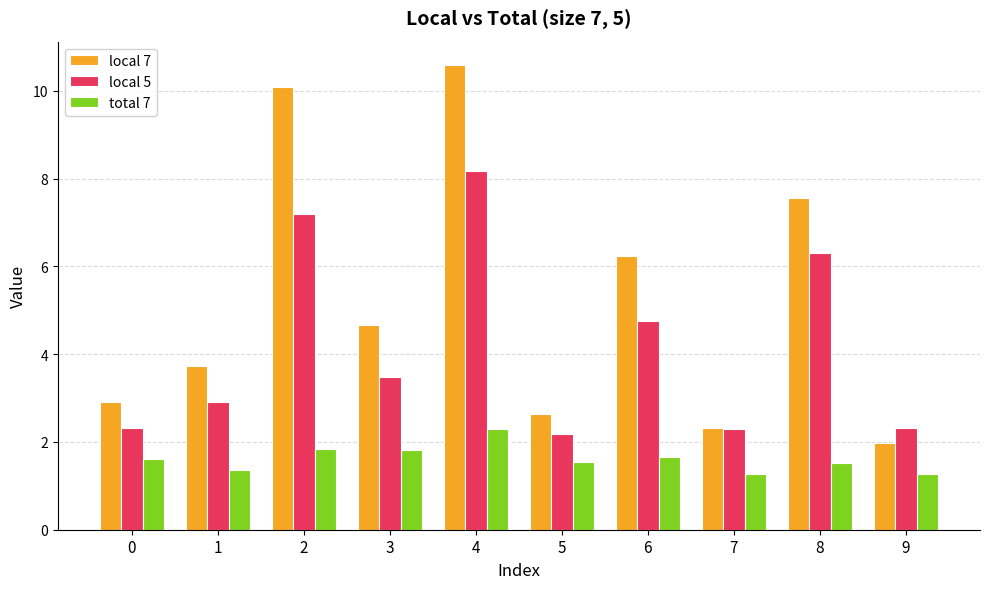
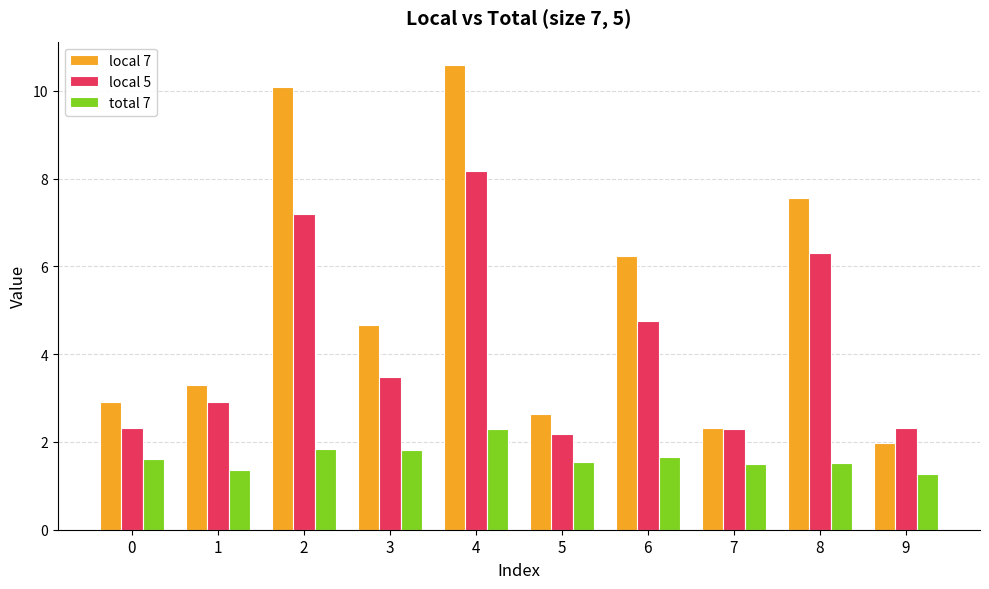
local 7, 1: 3.7 -> 3.3
total 7, 7: 1.3 -> 1.5
